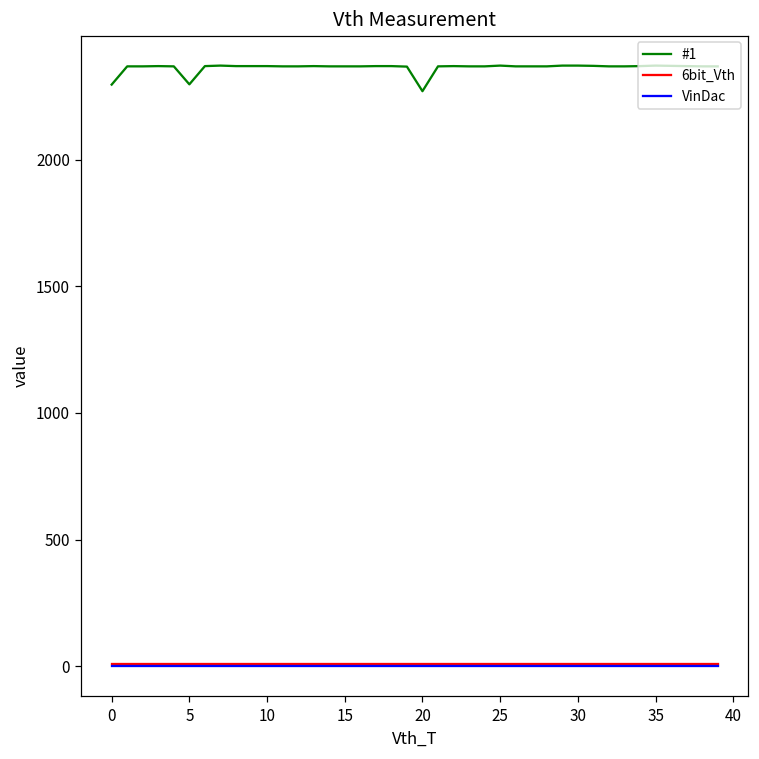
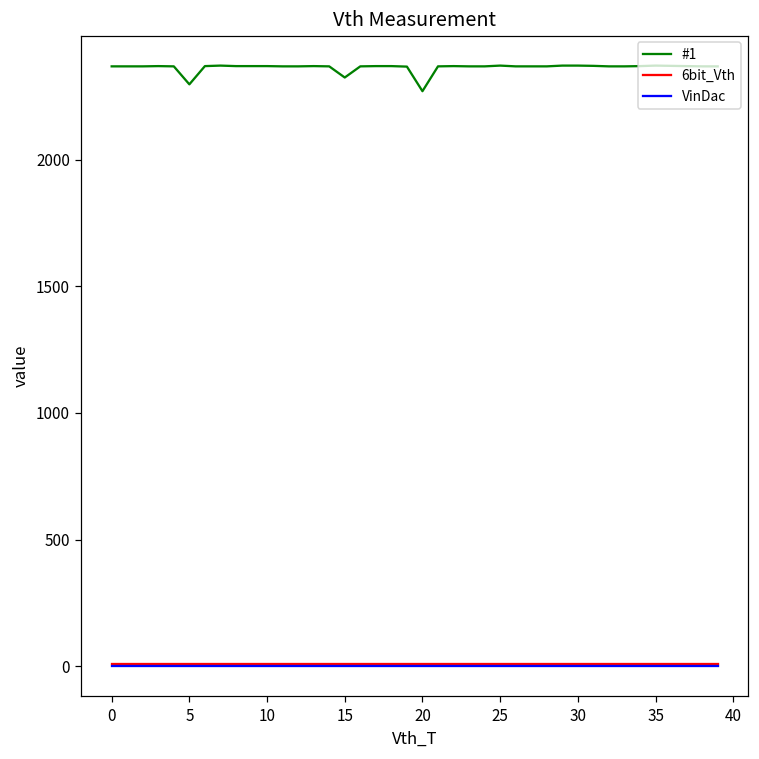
#1, 0: 2300 -> 2370
#1, 15: 2370 -> 2320
